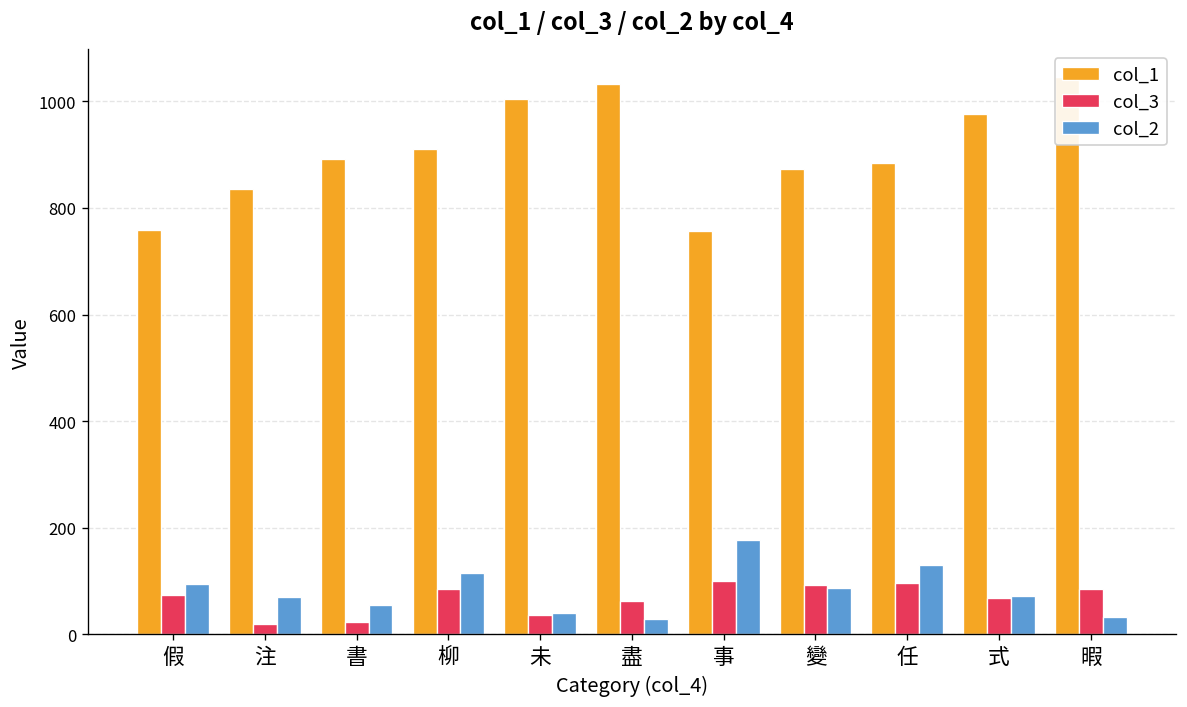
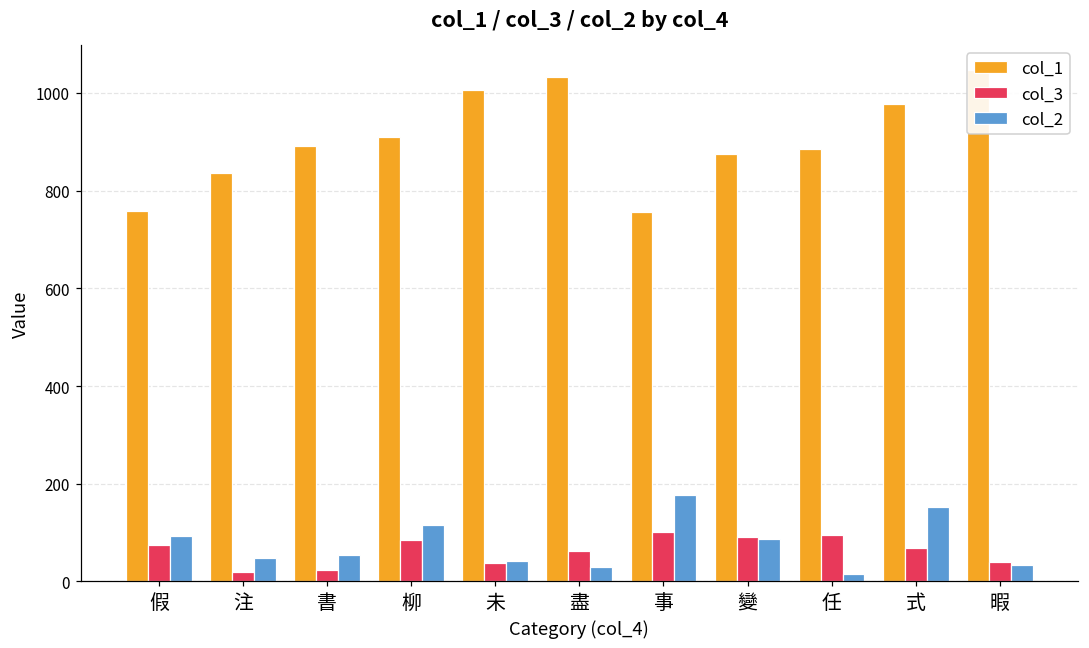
col_2, 注: 70 -> 50
col_2, 任: 130 -> 20
col_2, 式: 70 -> 150
col_3, 暇: 90 -> 40
